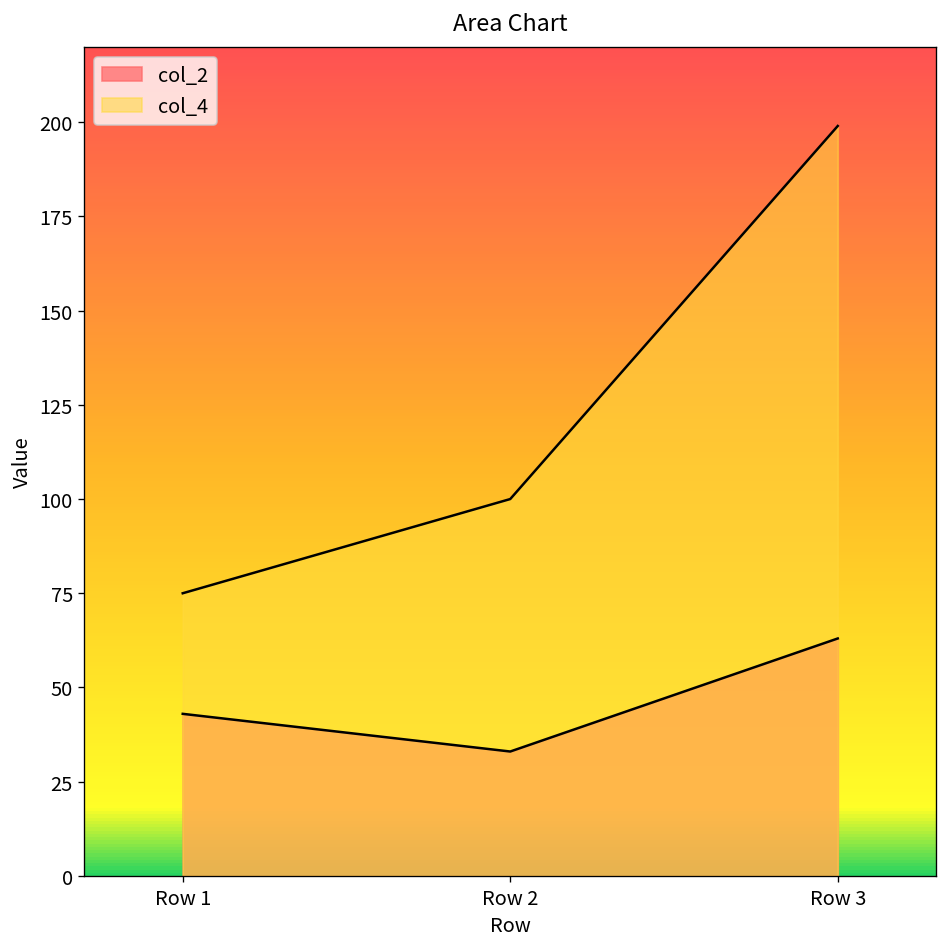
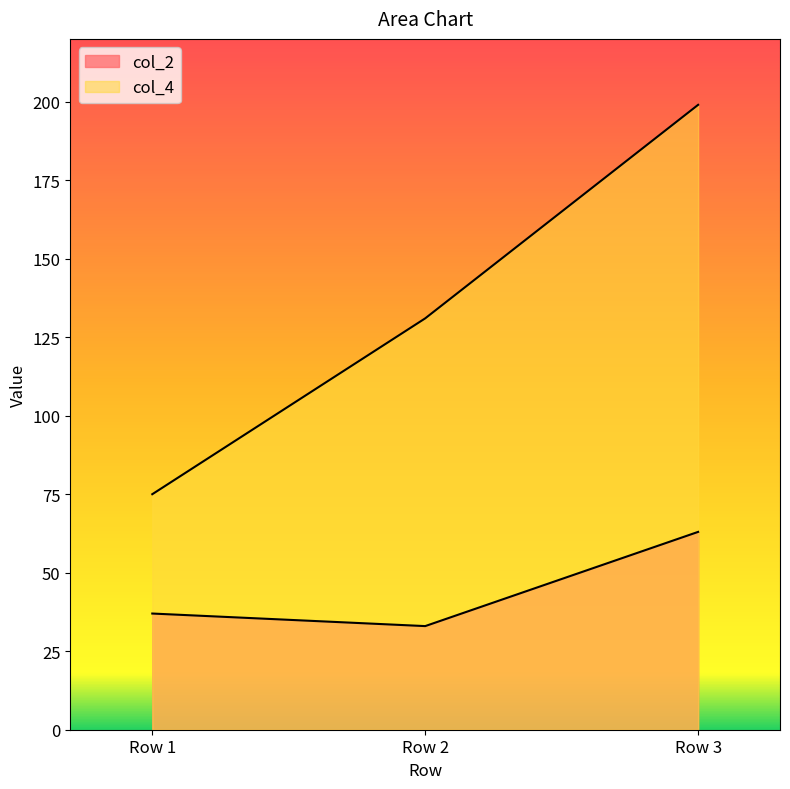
col_2, Row 1: 43 -> 37
col_4, Row 2: 100 -> 131
